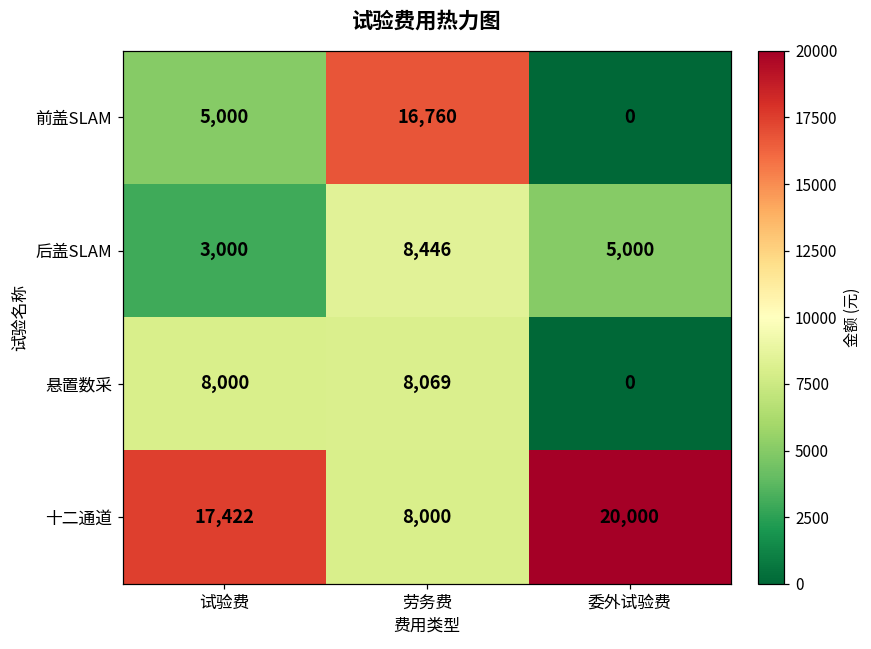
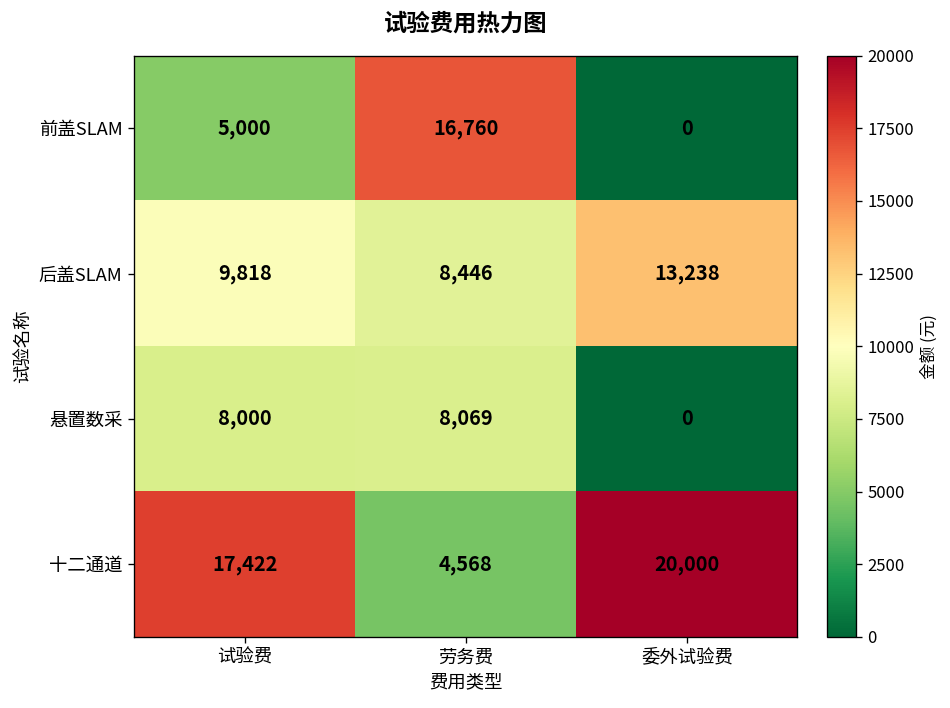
后盖SLAM, 试验费: 3,000 -> 9,818
后盖SLAM, 委外试验费: 5,000 -> 13,238
十二通道, 劳务费: 8,000 -> 4,568
